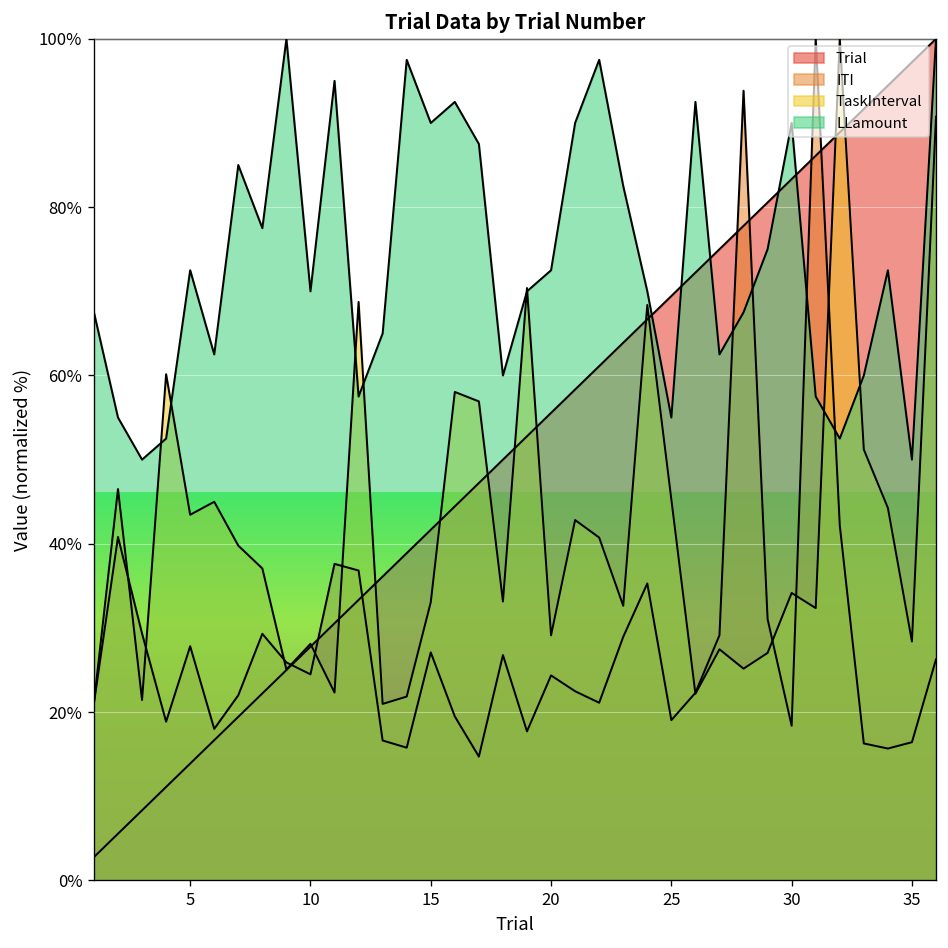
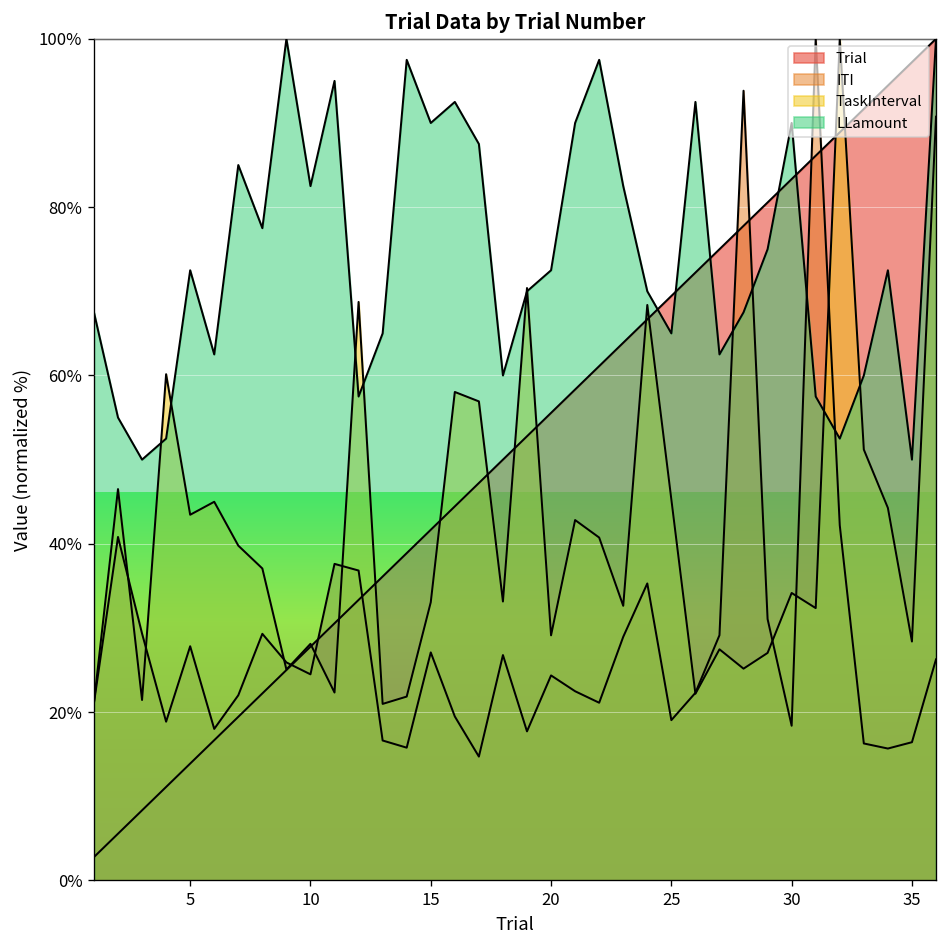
LLamount, 10: 70% -> 83%
LLamount, 25: 55% -> 65%
